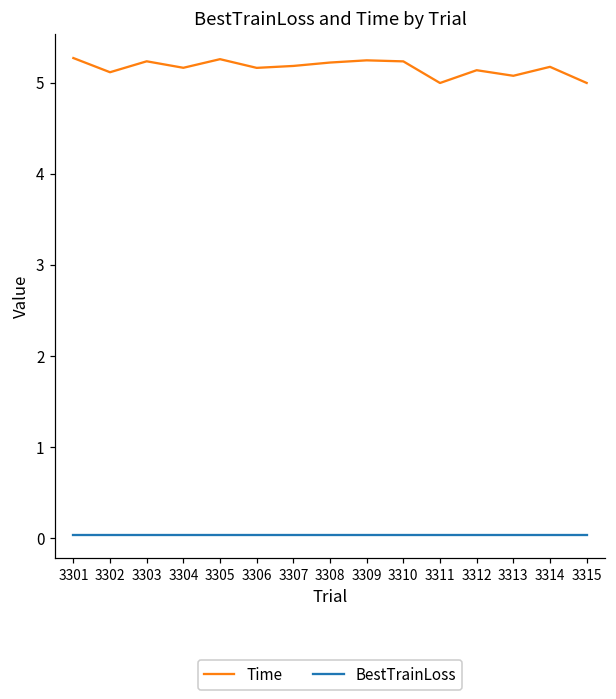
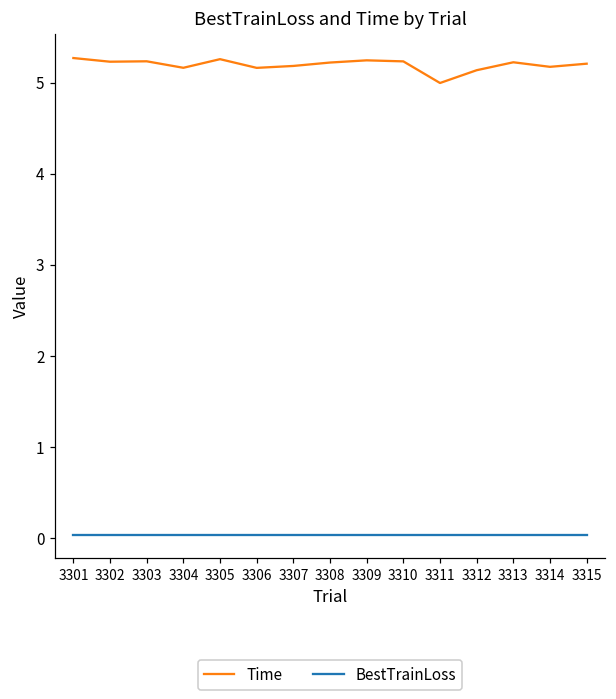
Time, 3302: 5.1 -> 5.2
Time, 3313: 5.1 -> 5.2
Time, 3315: 5.0 -> 5.2
